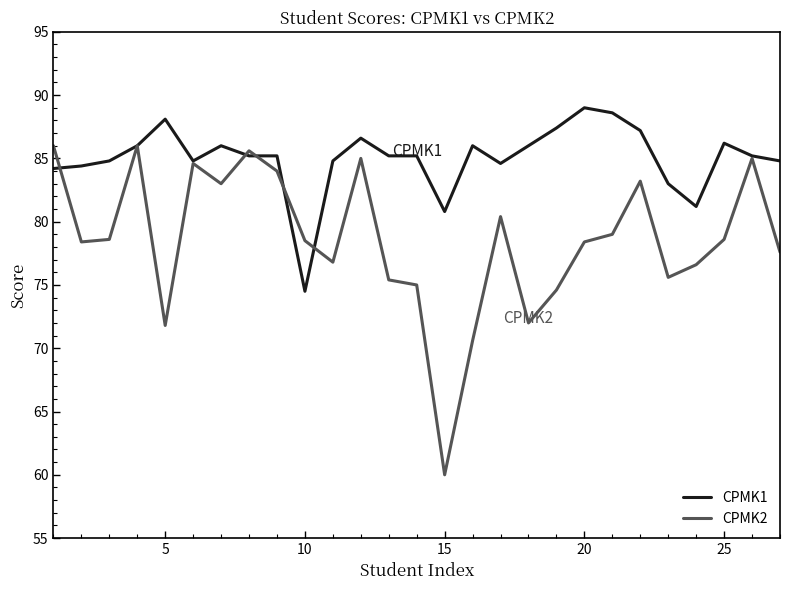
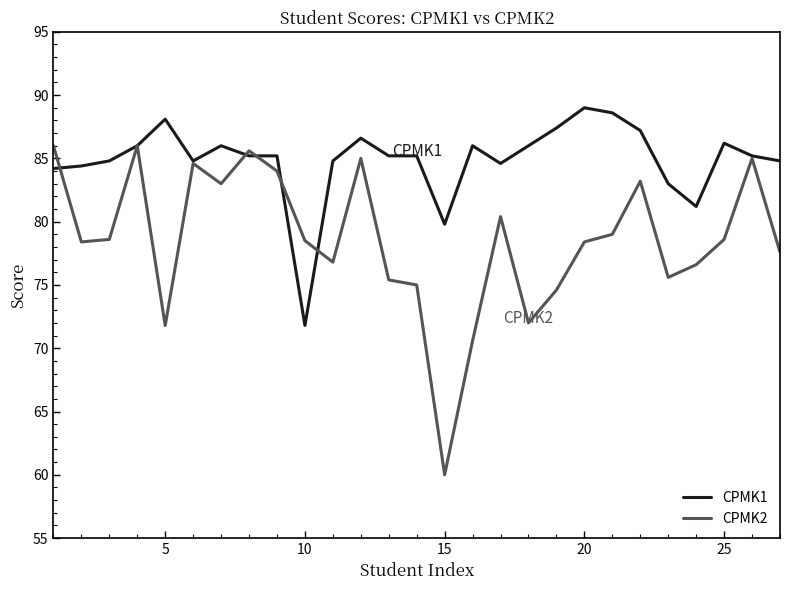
CPMK1, 10: 74.5 -> 71.8
CPMK1, 15: 80.8 -> 79.8
